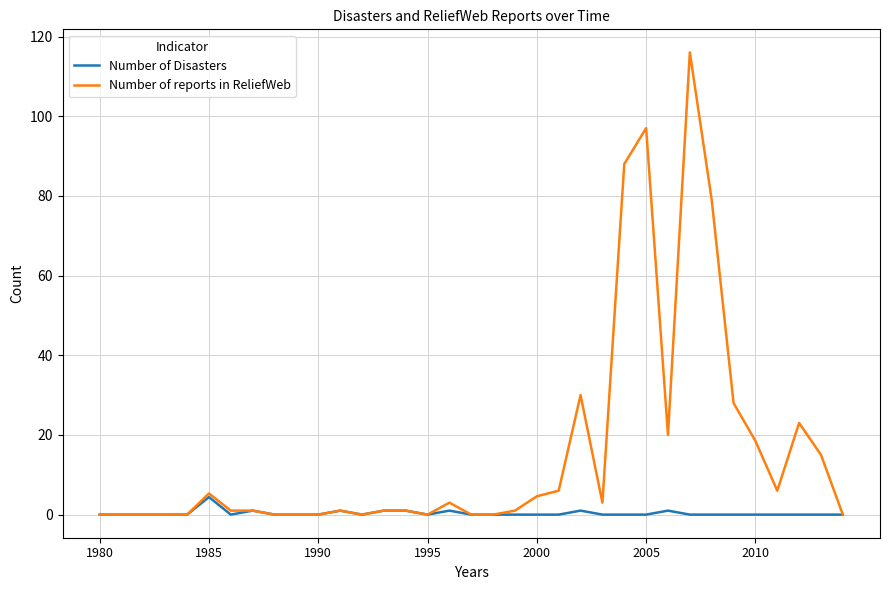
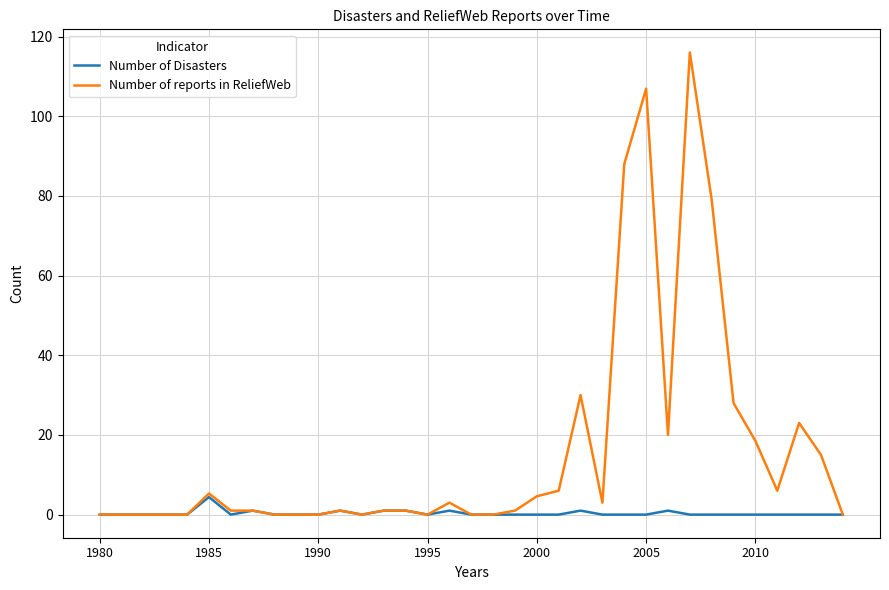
Number of reports in ReliefWeb, 2005: 97 -> 107
